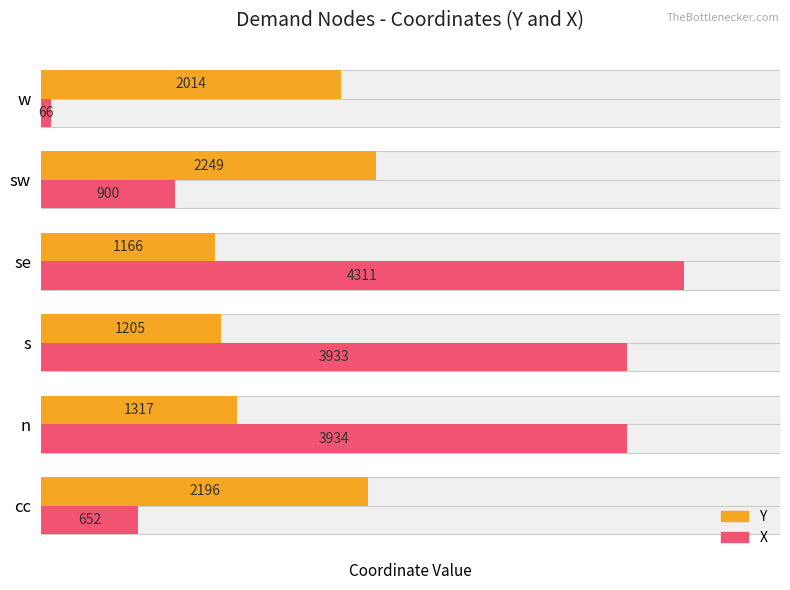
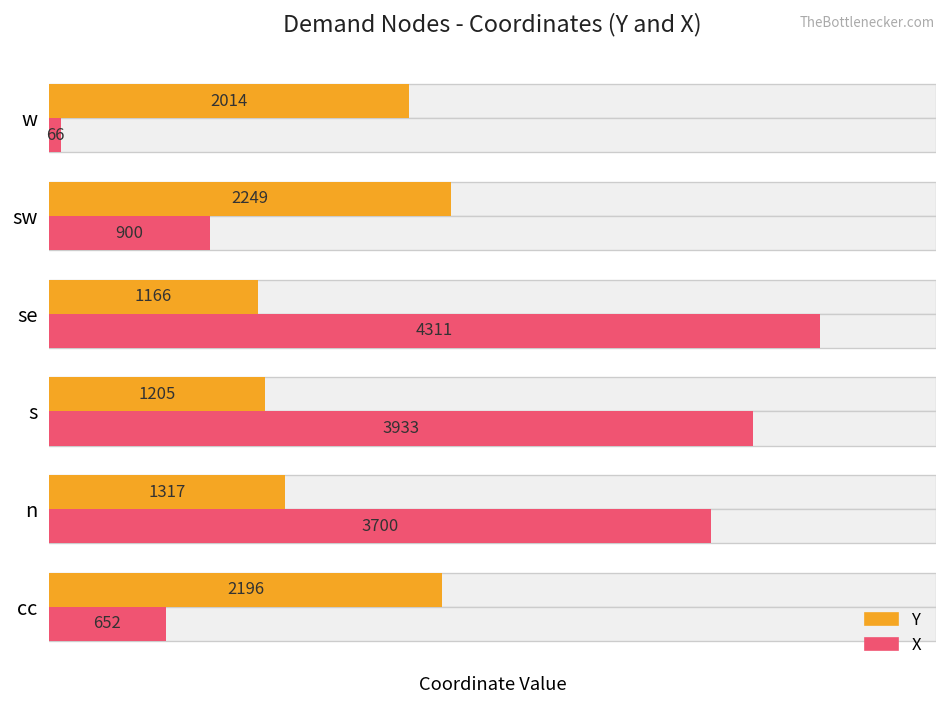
X, n: 3934 -> 3700
